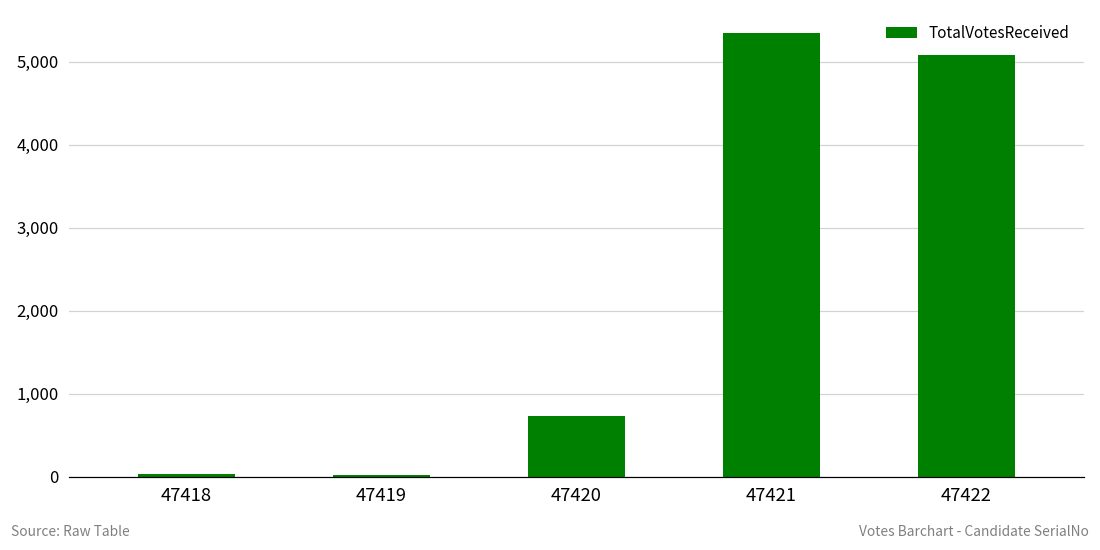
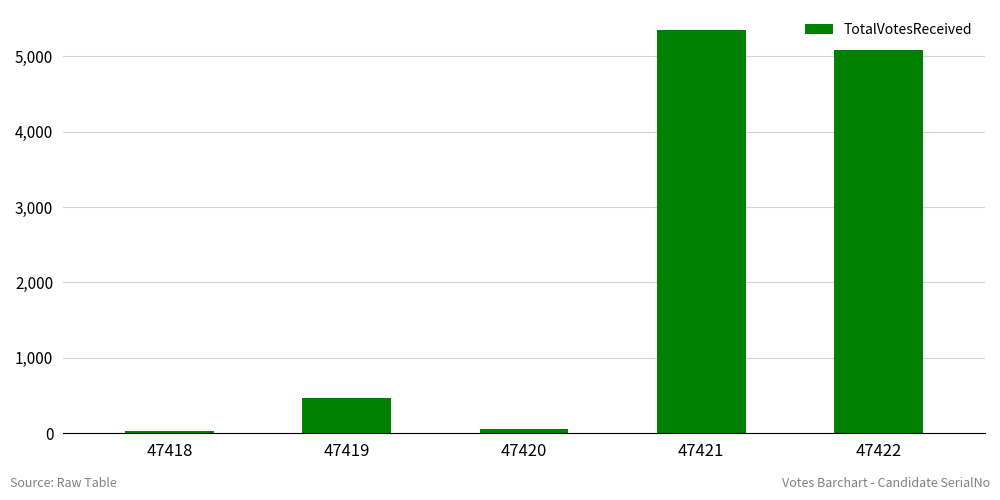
47419: 0 -> 500
47420: 700 -> 100
